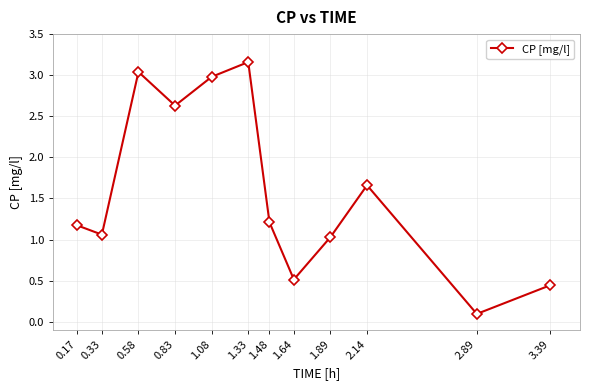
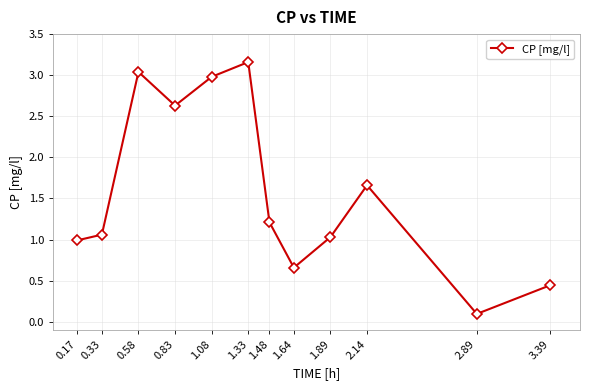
0.17: 1.2 -> 1.0
1.64: 0.5 -> 0.7
